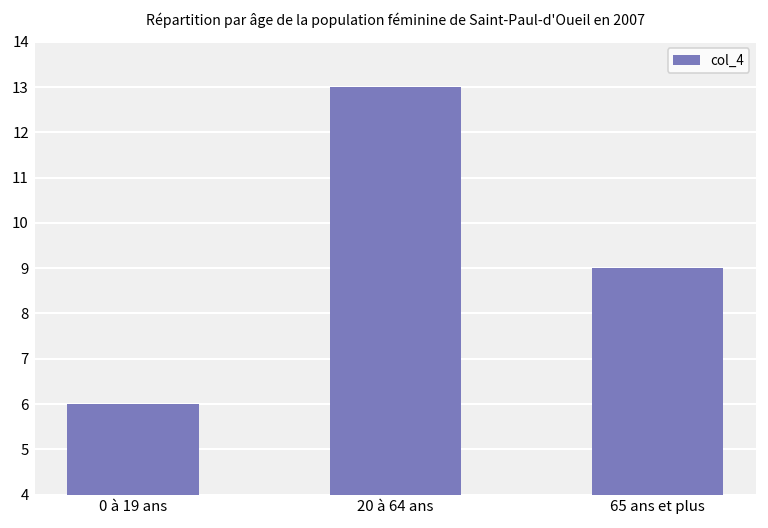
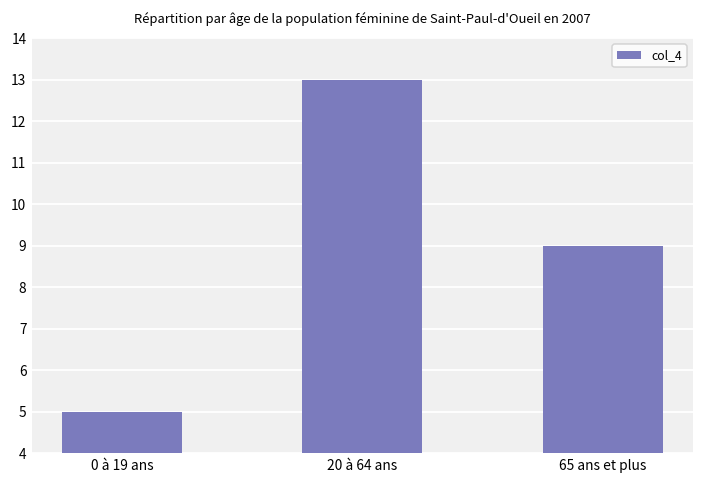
0 à 19 ans: 6 -> 5
